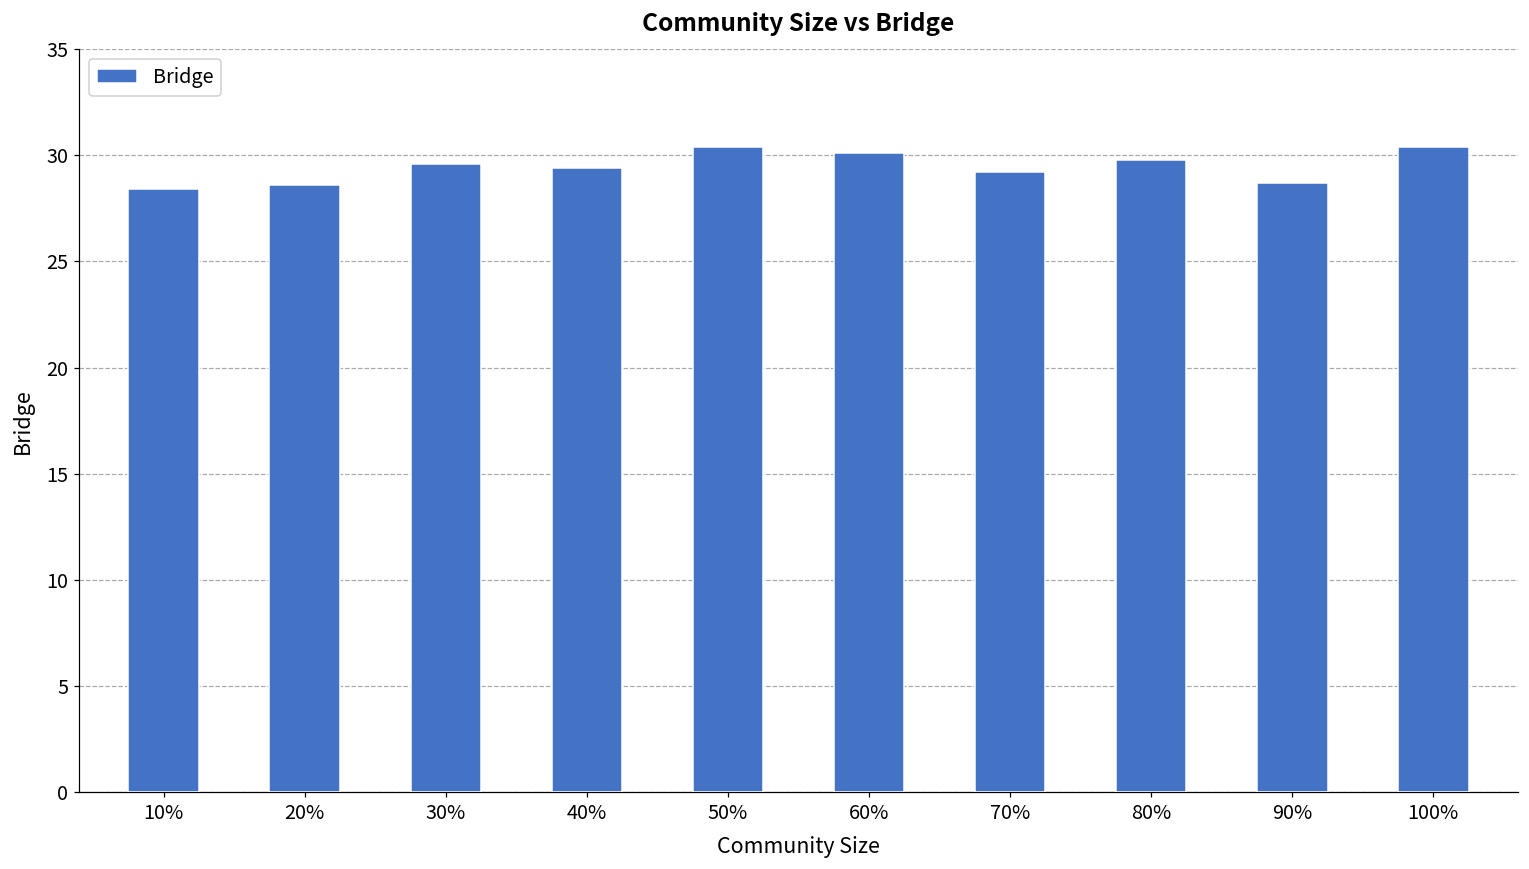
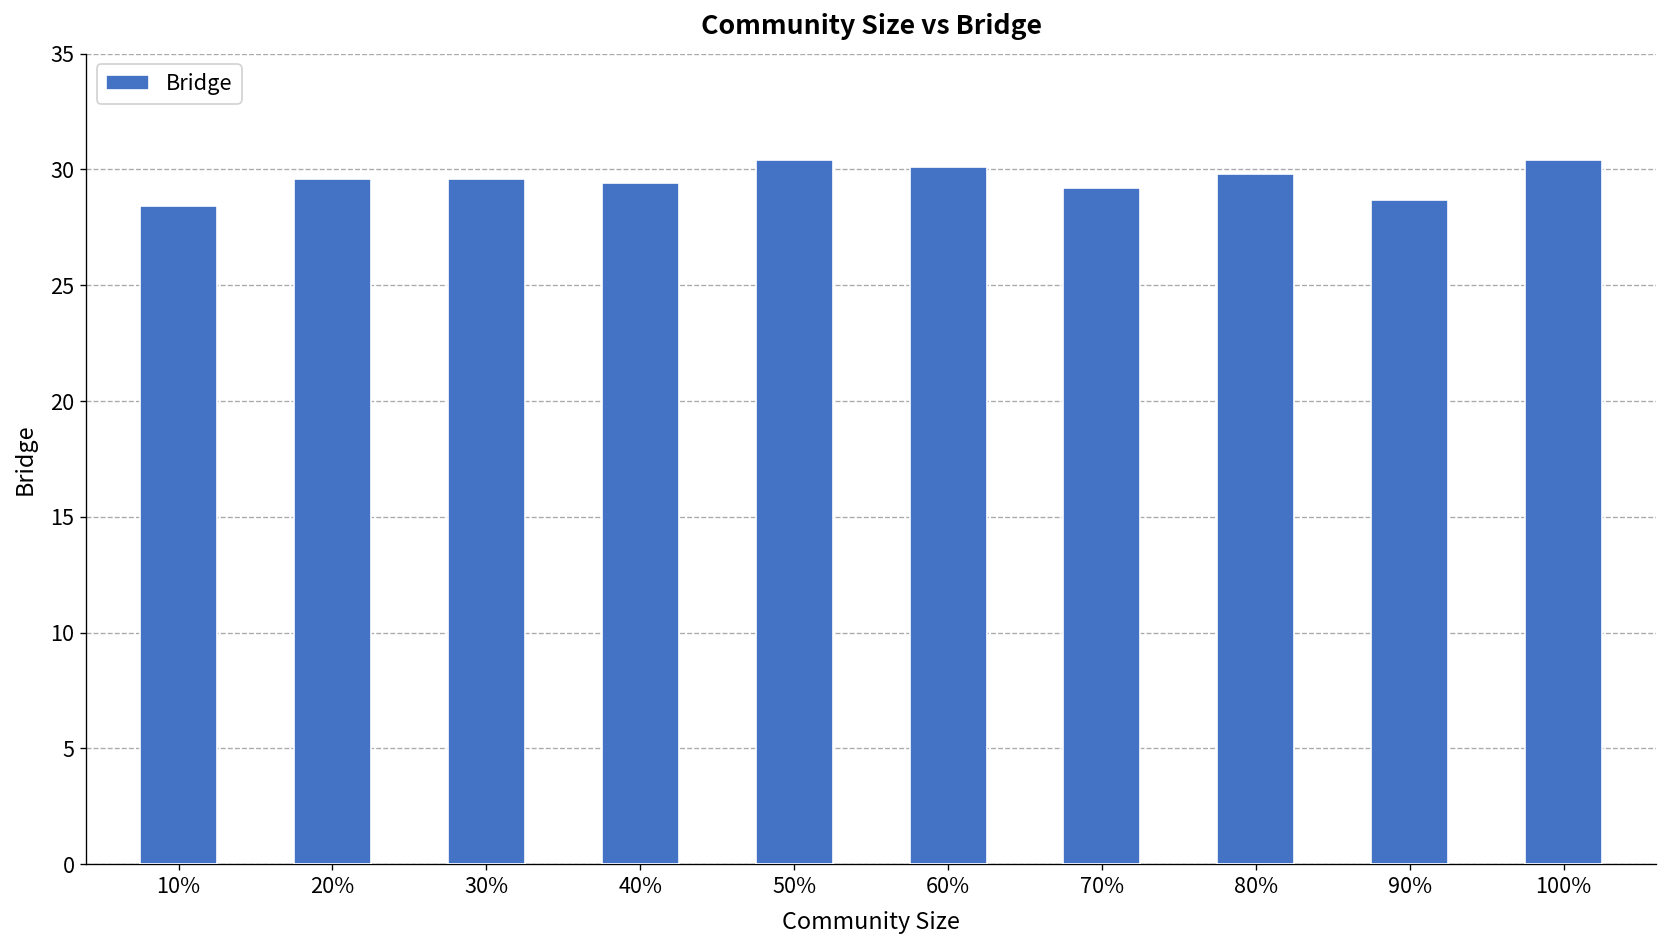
20%: 28.6 -> 29.6
